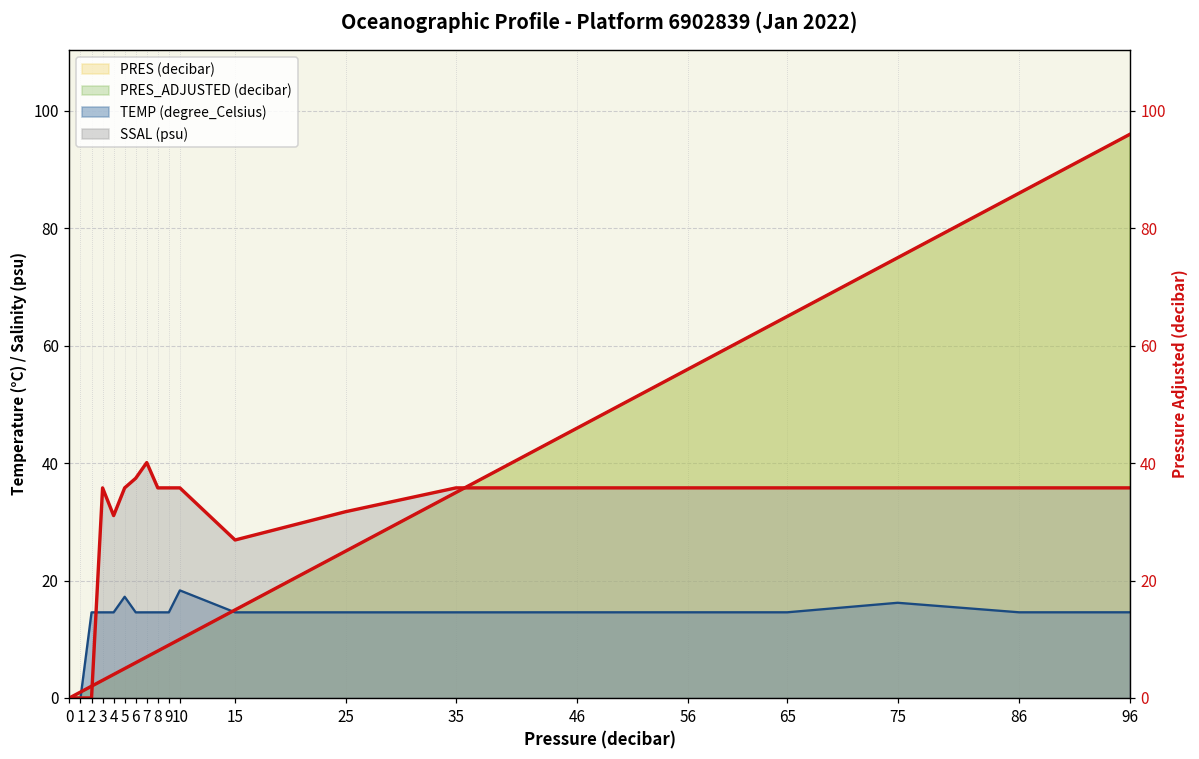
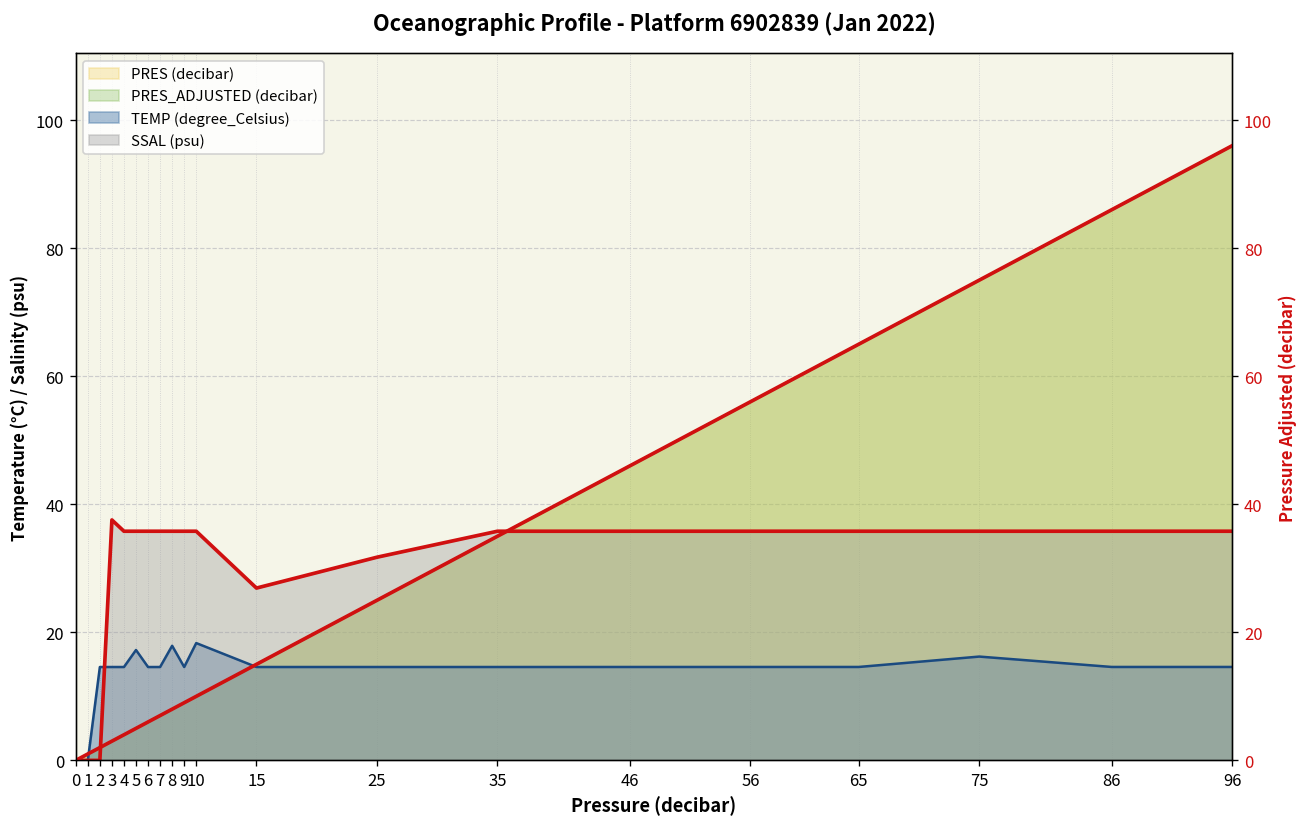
SSAL (psu), 3: 36 -> 38
SSAL (psu), 4: 31 -> 36
SSAL (psu), 6: 37 -> 36
SSAL (psu), 7: 40 -> 36
TEMP (degree_Celsius), 8: 15 -> 18
